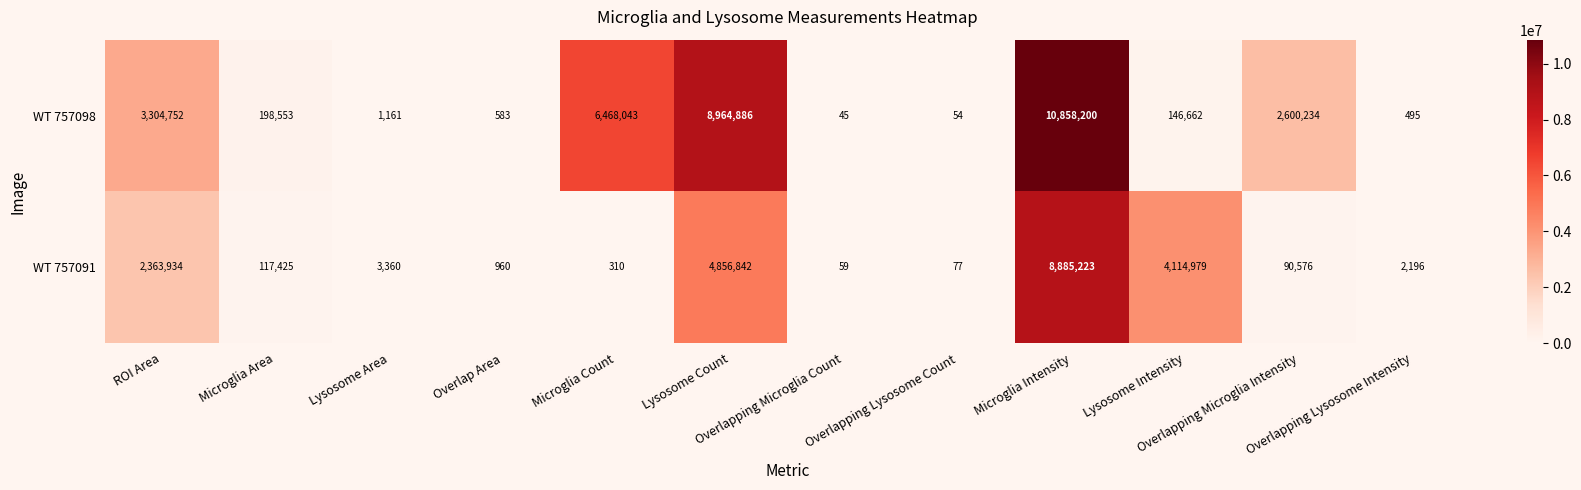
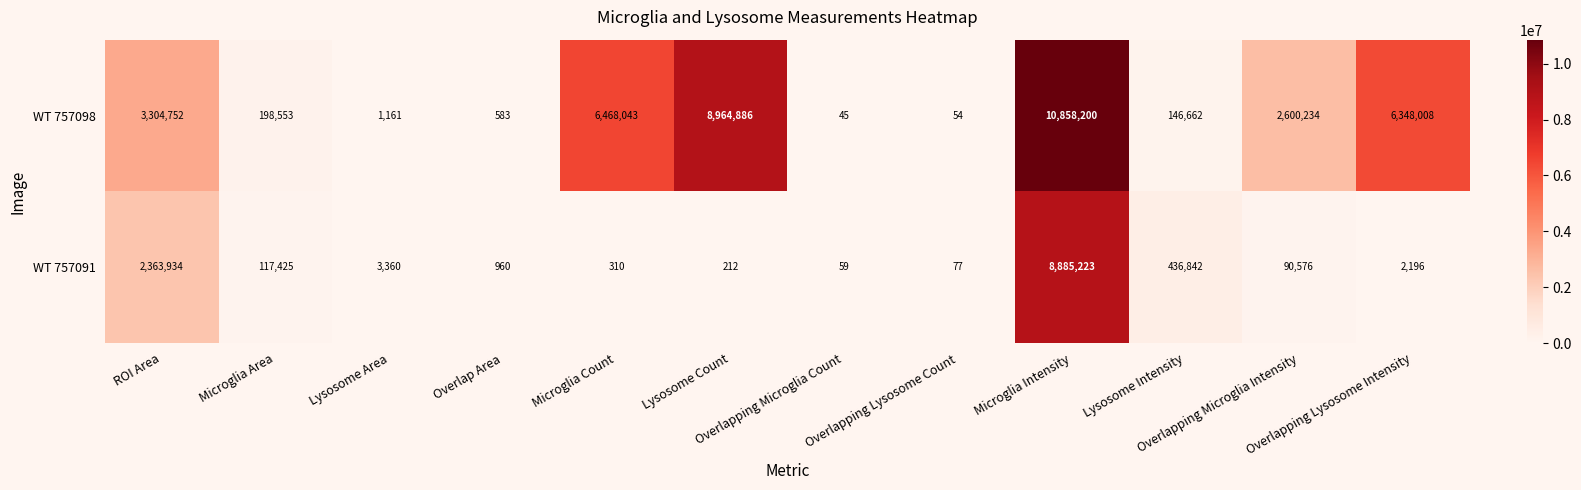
WT 757098, Overlapping Lysosome Intensity: 495 -> 6,348,008
WT 757091, Lysosome Count: 4,856,842 -> 212
WT 757091, Lysosome Intensity: 4,114,979 -> 436,842
